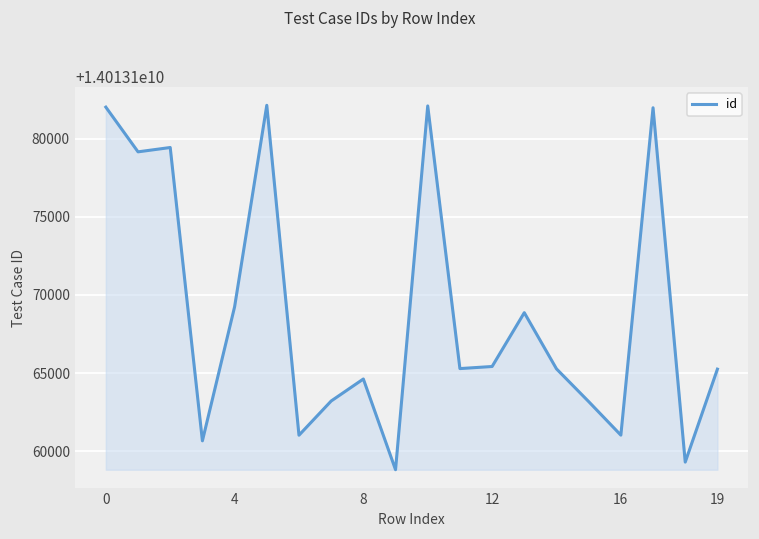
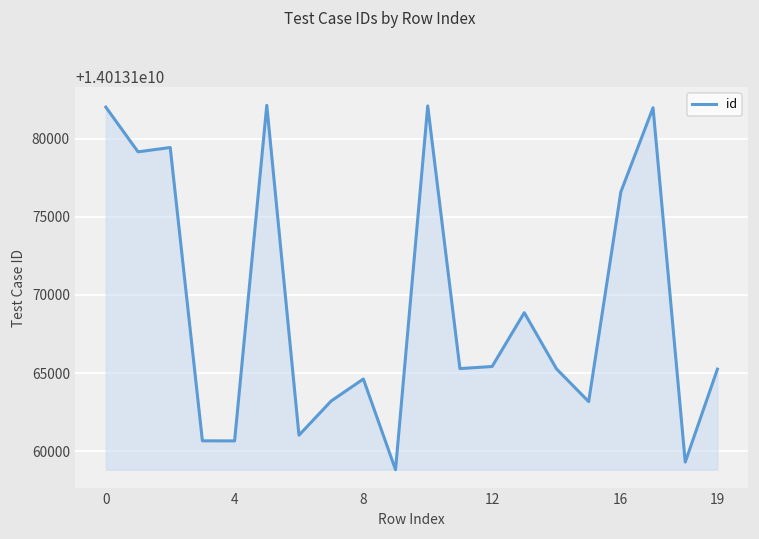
4: 14013169200 -> 14013160700
16: 14013161000 -> 14013176600
